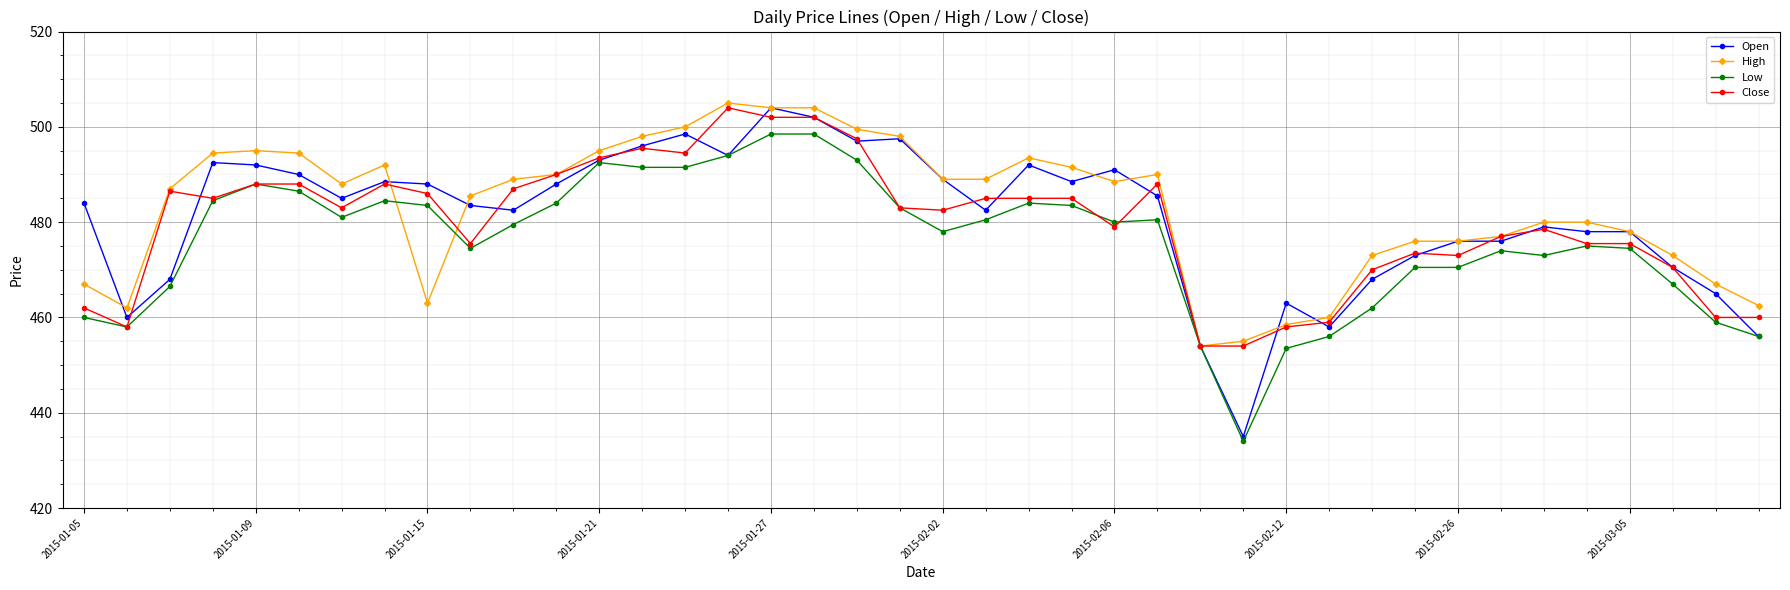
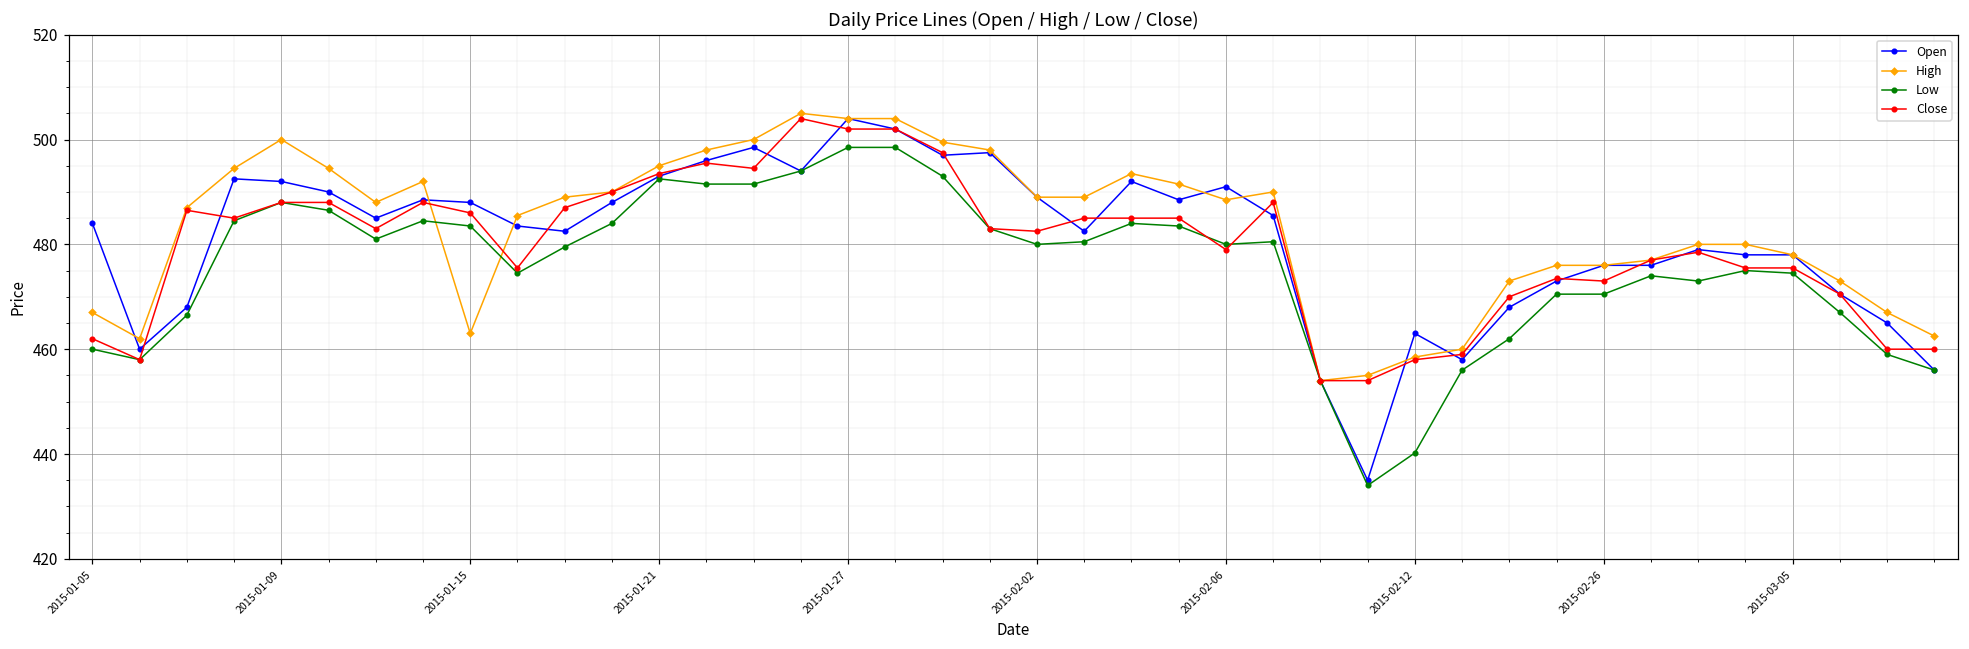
High, 2015-01-09: 495 -> 500
Low, 2015-02-02: 478 -> 480
Low, 2015-02-12: 454 -> 440
